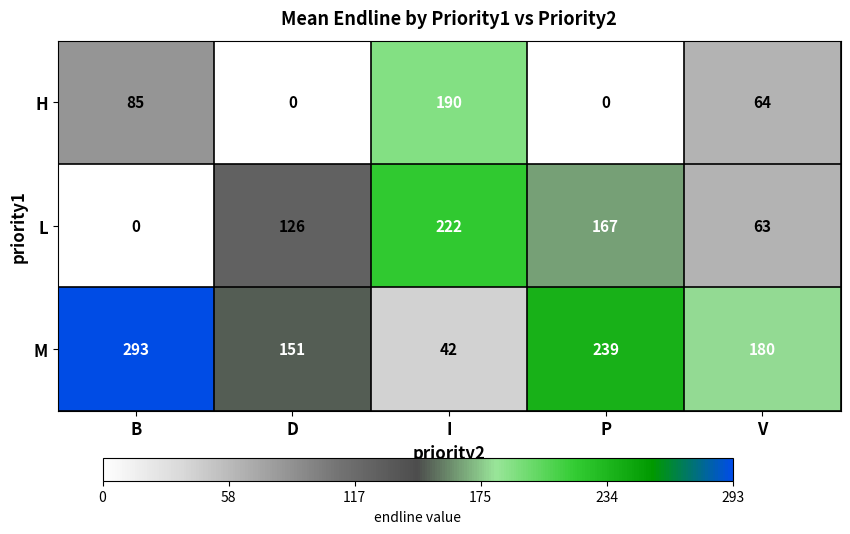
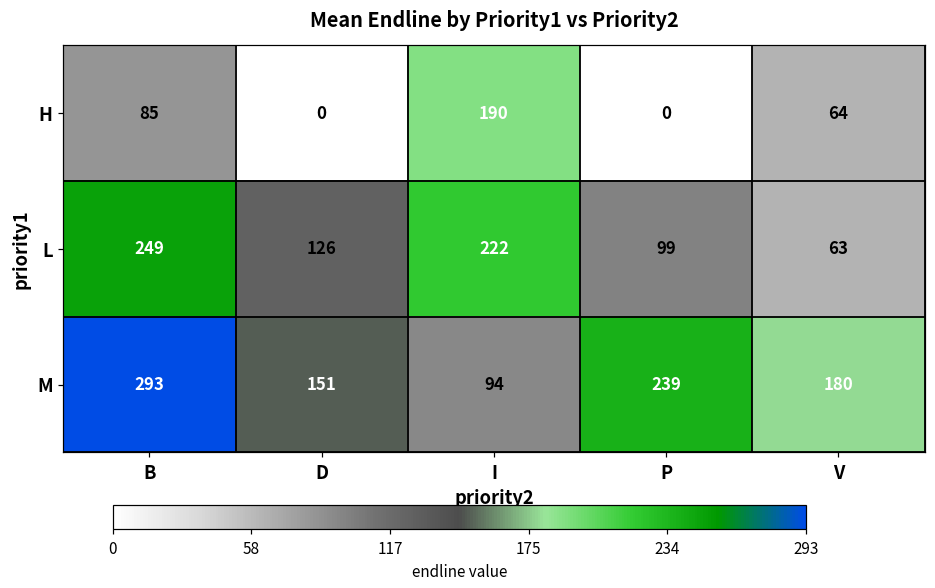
L, B: 0 -> 249
L, P: 167 -> 99
M, I: 42 -> 94
